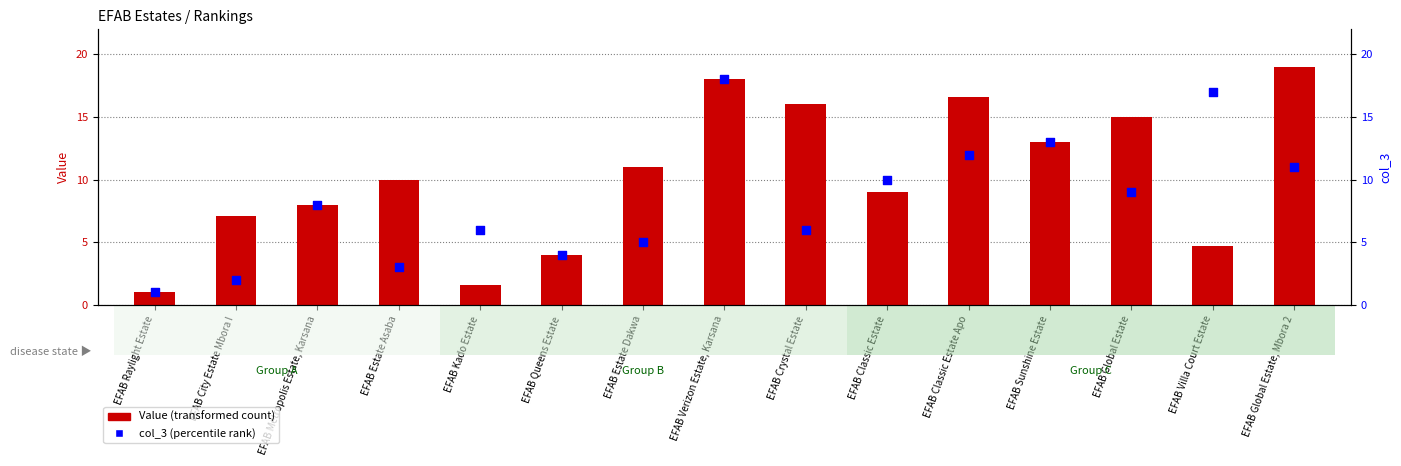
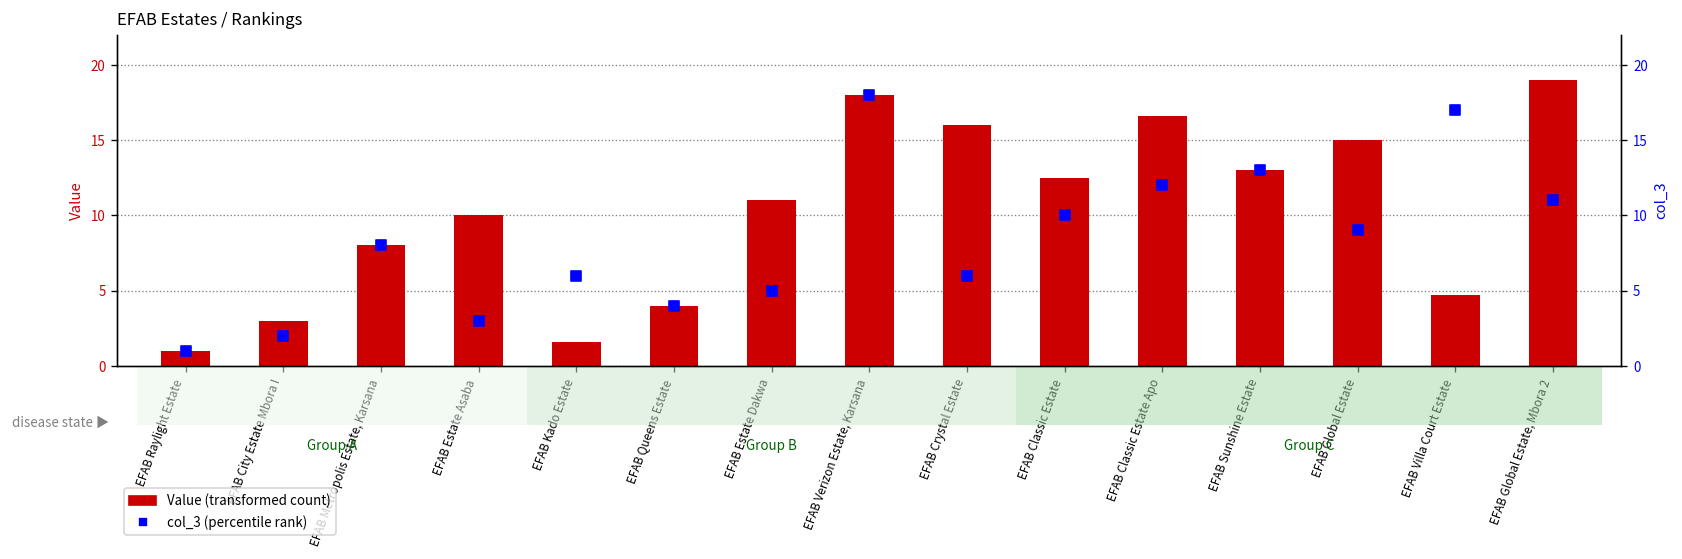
Value (transformed count), EFAB City Estate Mbora I: 7.1 -> 3.0
Value (transformed count), EFAB Classic Estate: 9.0 -> 12.5
